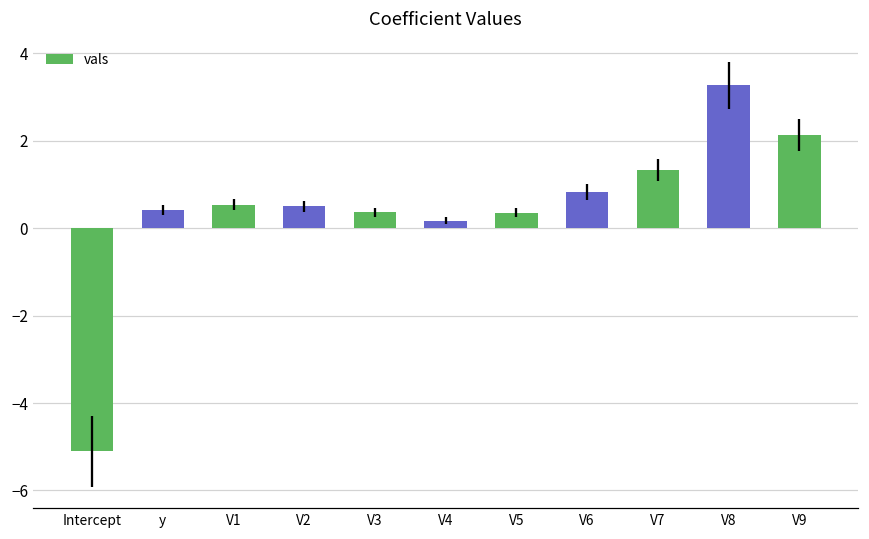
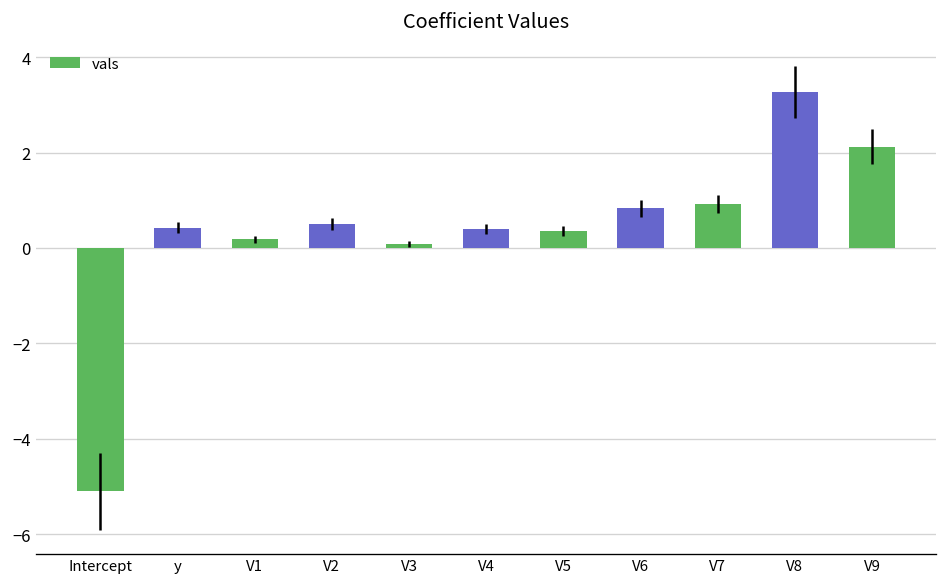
V1: 0.5 -> 0.2
V3: 0.4 -> 0.1
V4: 0.2 -> 0.4
V7: 1.3 -> 0.9
